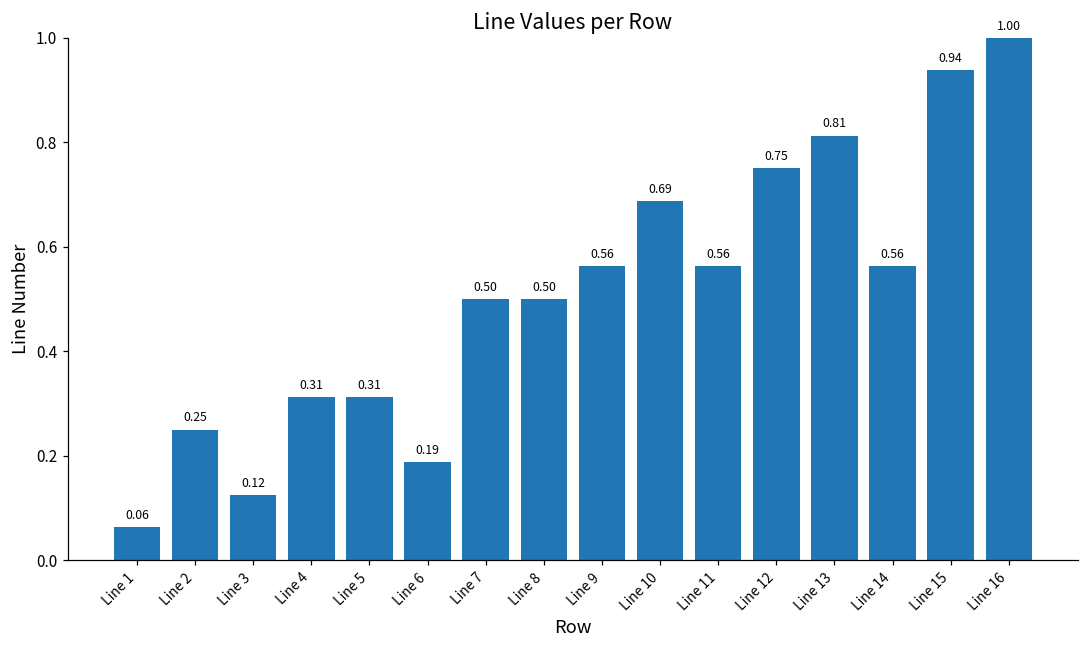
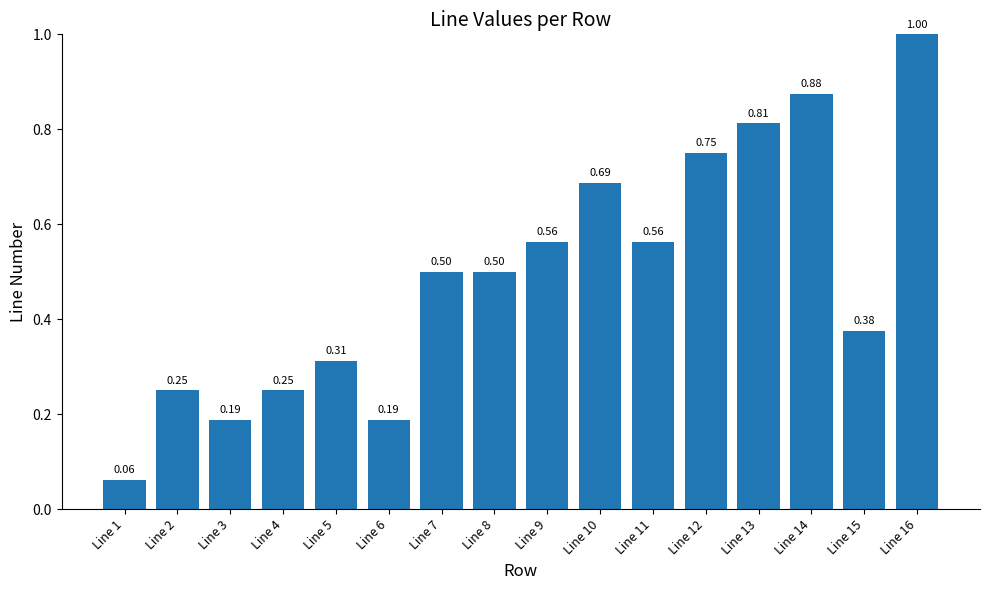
Line 3: 0.12 -> 0.19
Line 4: 0.31 -> 0.25
Line 14: 0.56 -> 0.88
Line 15: 0.94 -> 0.38
